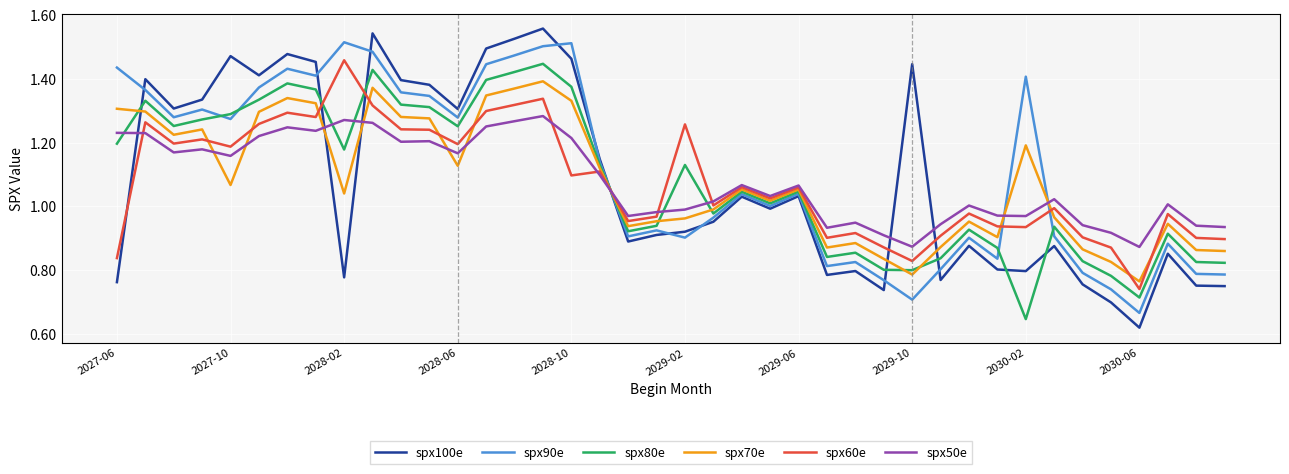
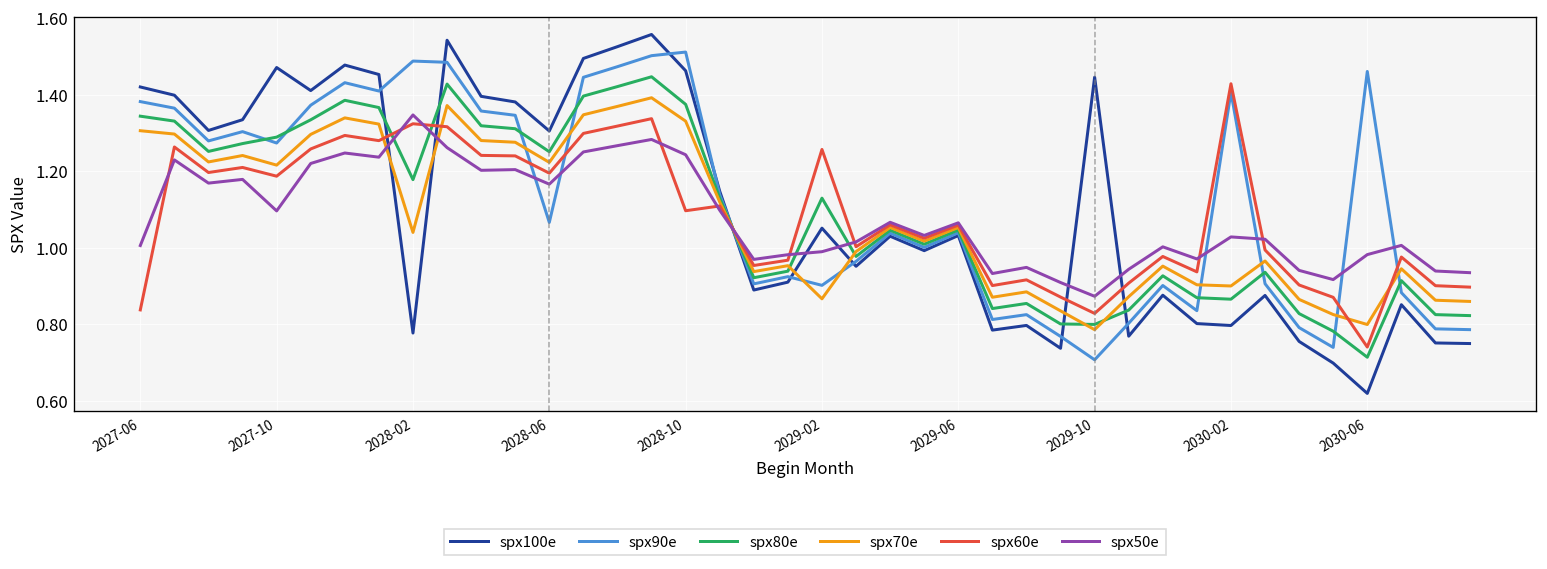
spx100e, 2027-06: 0.76 -> 1.42
spx90e, 2027-06: 1.44 -> 1.38
spx80e, 2027-06: 1.20 -> 1.34
spx50e, 2027-06: 1.23 -> 1.01
spx70e, 2027-10: 1.07 -> 1.22
spx50e, 2027-10: 1.16 -> 1.10
spx90e, 2028-02: 1.51 -> 1.49
spx60e, 2028-02: 1.46 -> 1.32
spx50e, 2028-02: 1.27 -> 1.35
spx90e, 2028-06: 1.28 -> 1.07
spx70e, 2028-06: 1.13 -> 1.22
spx50e, 2028-10: 1.21 -> 1.24
spx100e, 2029-02: 0.92 -> 1.05
spx70e, 2029-02: 0.96 -> 0.87
spx80e, 2030-02: 0.65 -> 0.87
spx70e, 2030-02: 1.19 -> 0.90
spx60e, 2030-02: 0.94 -> 1.43
spx50e, 2030-02: 0.97 -> 1.03
spx90e, 2030-06: 0.67 -> 1.46
spx70e, 2030-06: 0.77 -> 0.80
spx50e, 2030-06: 0.87 -> 0.98
